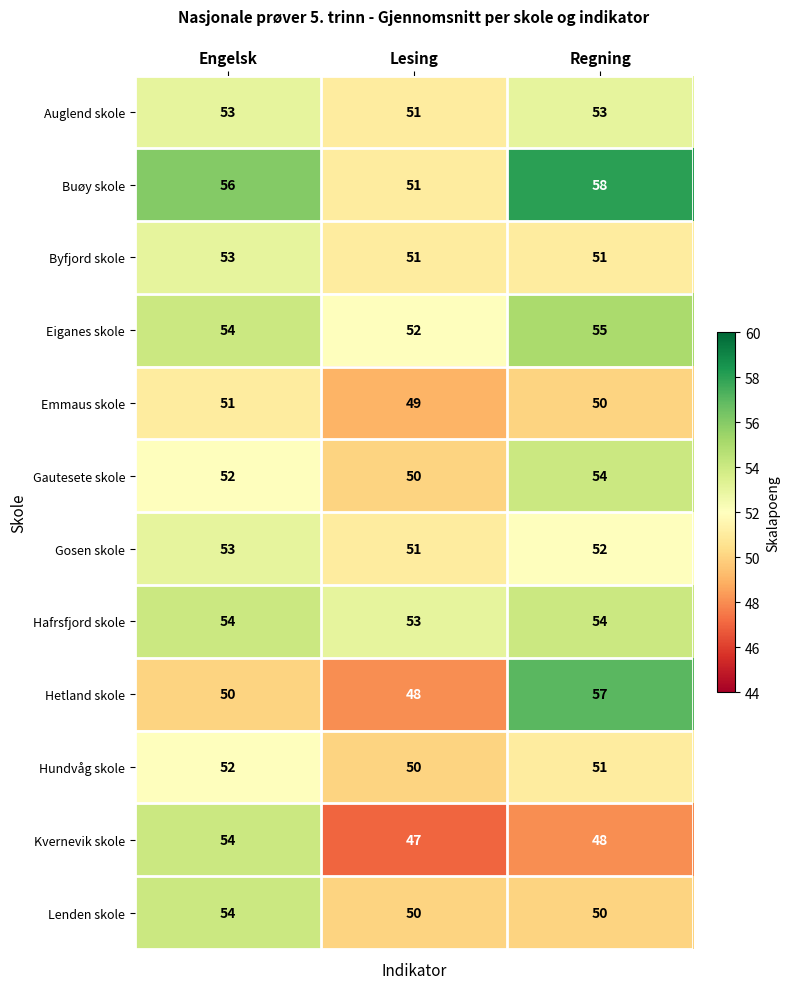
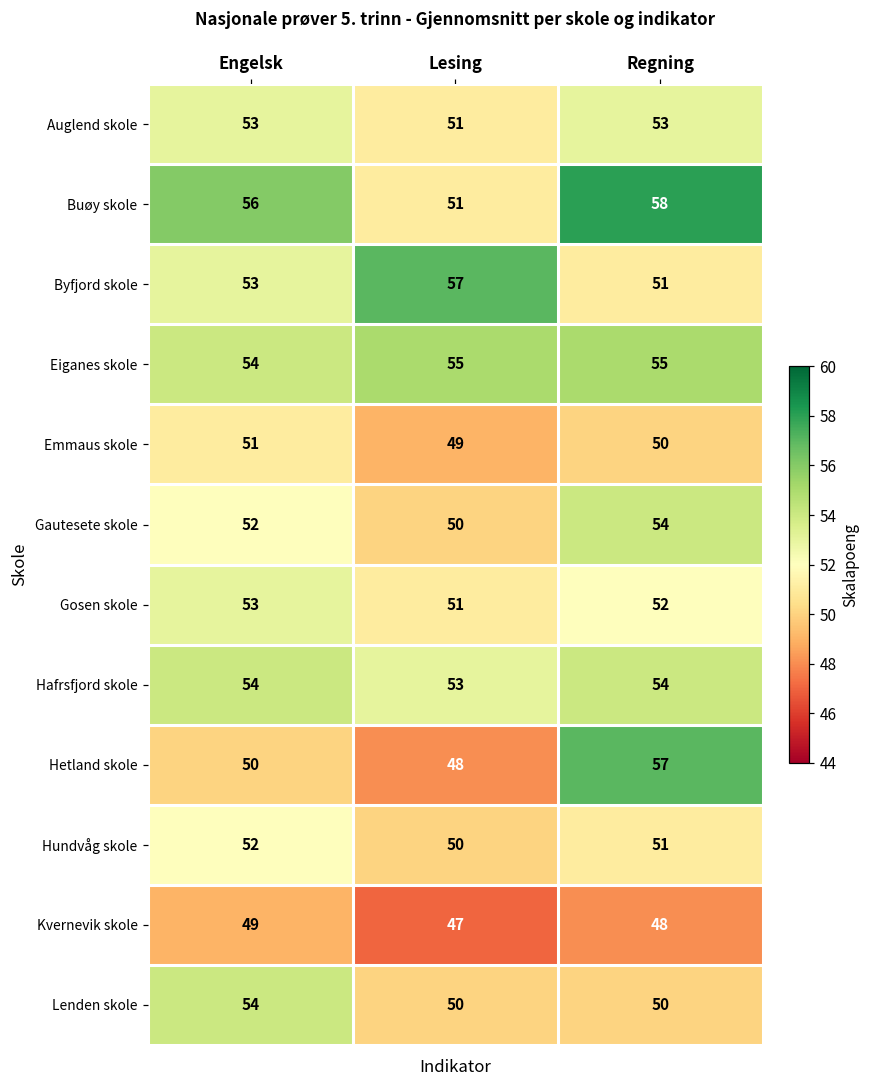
Byfjord skole, Lesing: 51 -> 57
Eiganes skole, Lesing: 52 -> 55
Kvernevik skole, Engelsk: 54 -> 49
